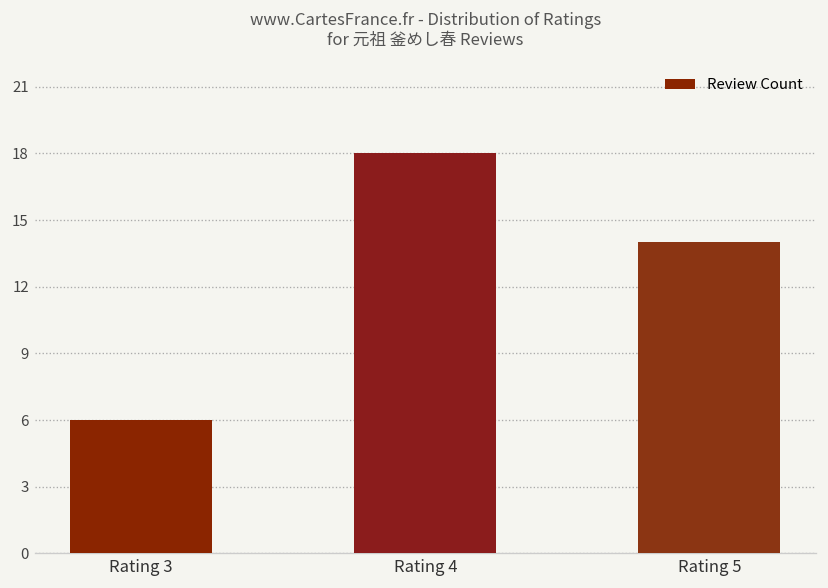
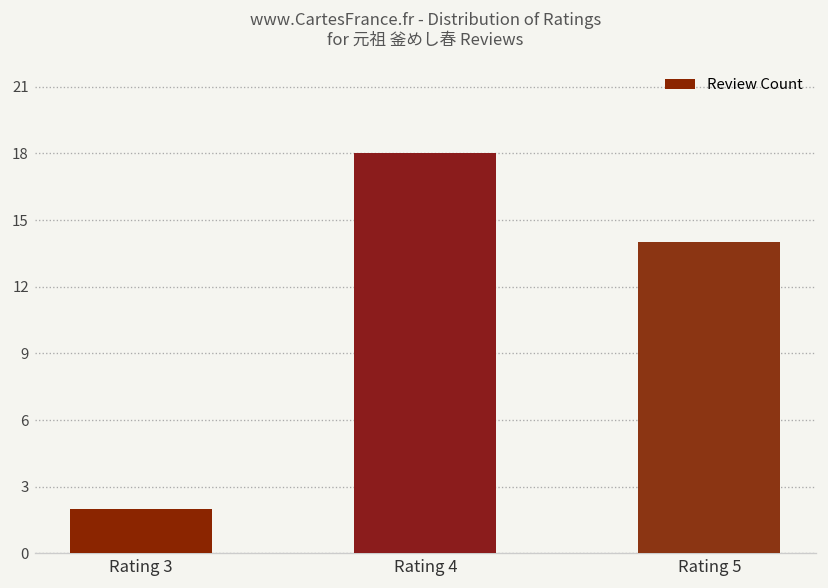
Rating 3: 6 -> 2
